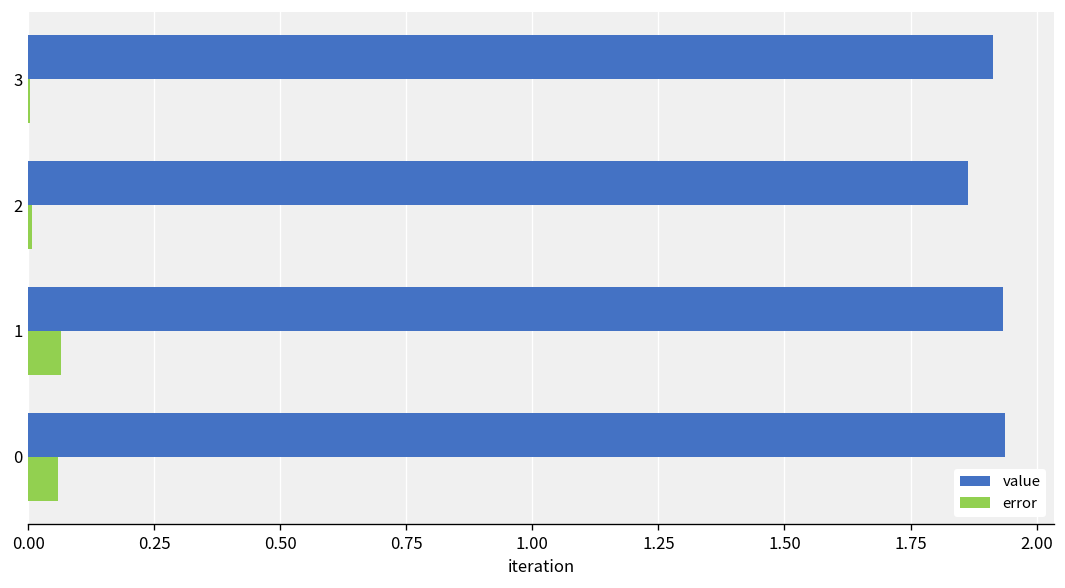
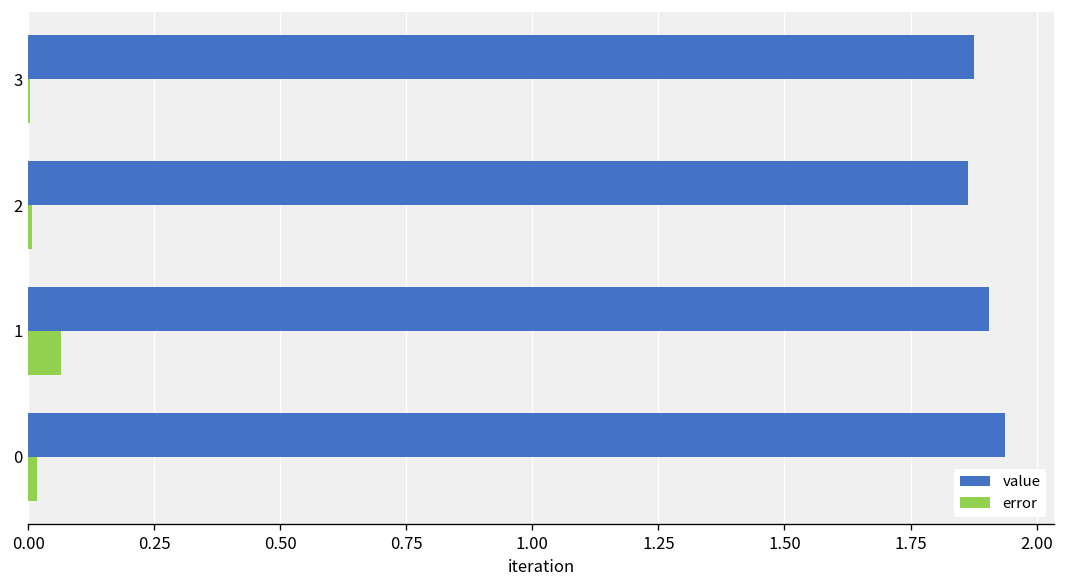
value, 3: 1.91 -> 1.88
value, 1: 1.93 -> 1.91
error, 0: 0.06 -> 0.02
